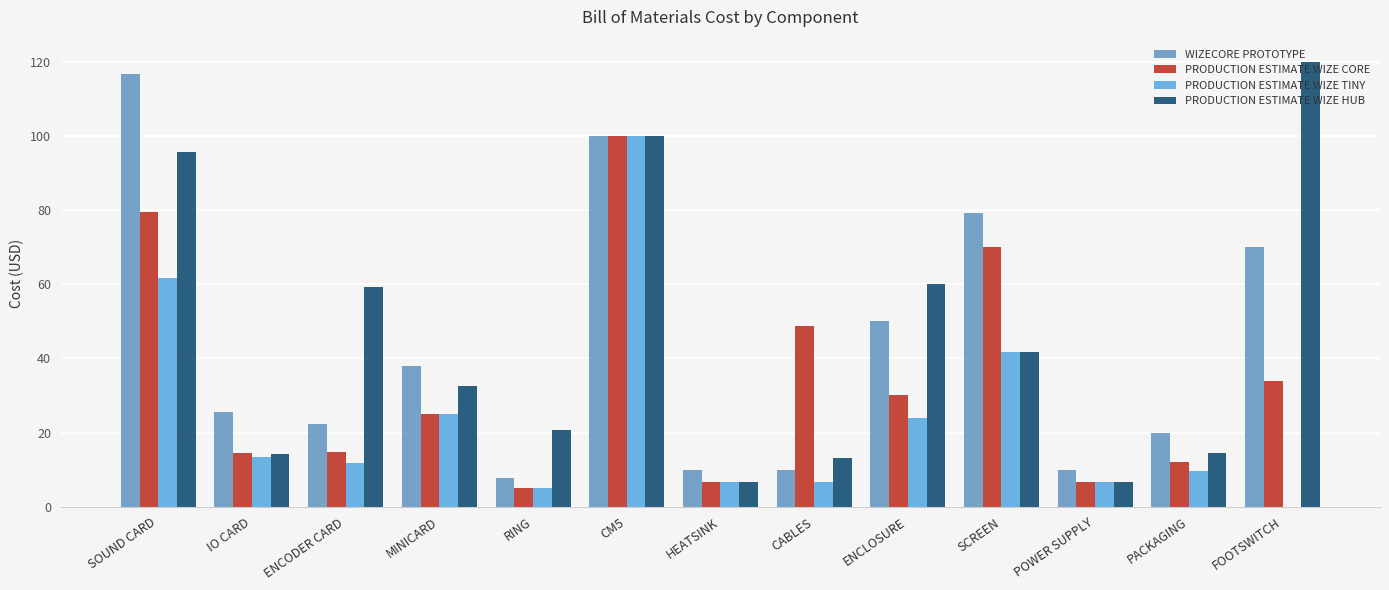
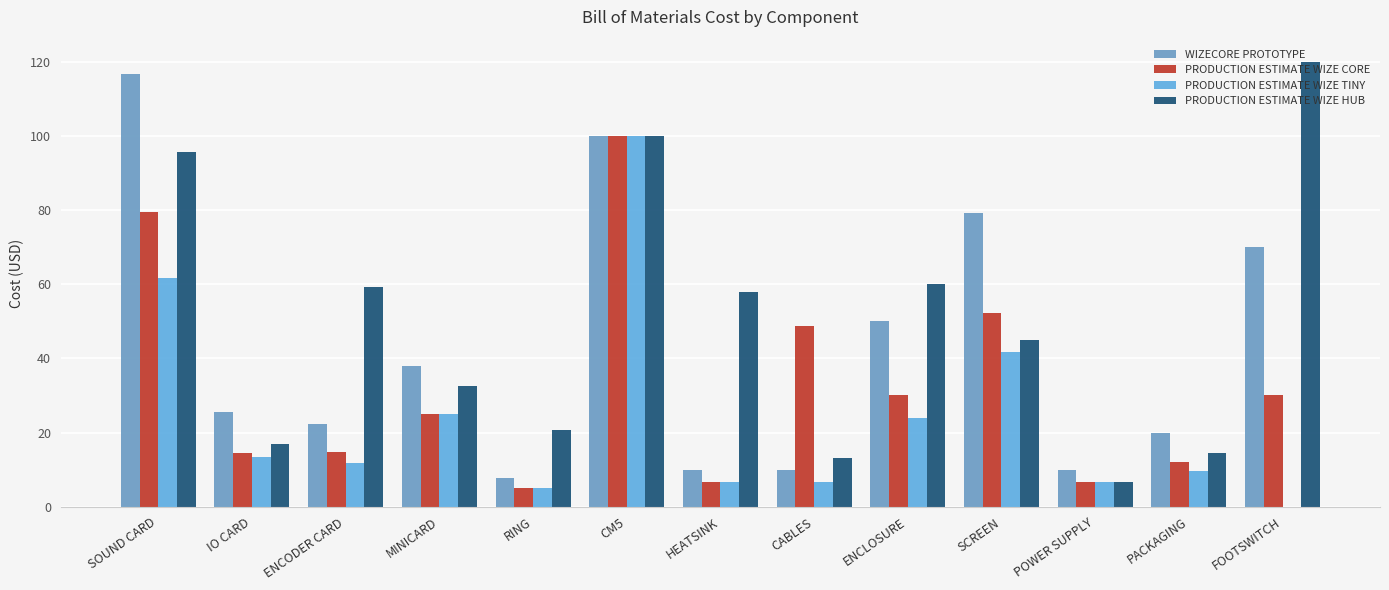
PRODUCTION ESTIMATE WIZE HUB, IO CARD: 14 -> 17
PRODUCTION ESTIMATE WIZE HUB, HEATSINK: 7 -> 58
PRODUCTION ESTIMATE WIZE CORE, SCREEN: 70 -> 52
PRODUCTION ESTIMATE WIZE HUB, SCREEN: 42 -> 45
PRODUCTION ESTIMATE WIZE CORE, FOOTSWITCH: 34 -> 30
